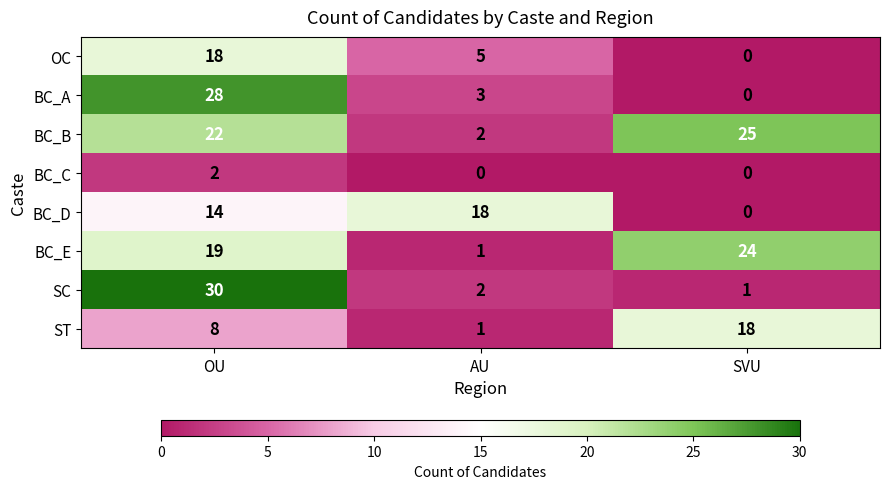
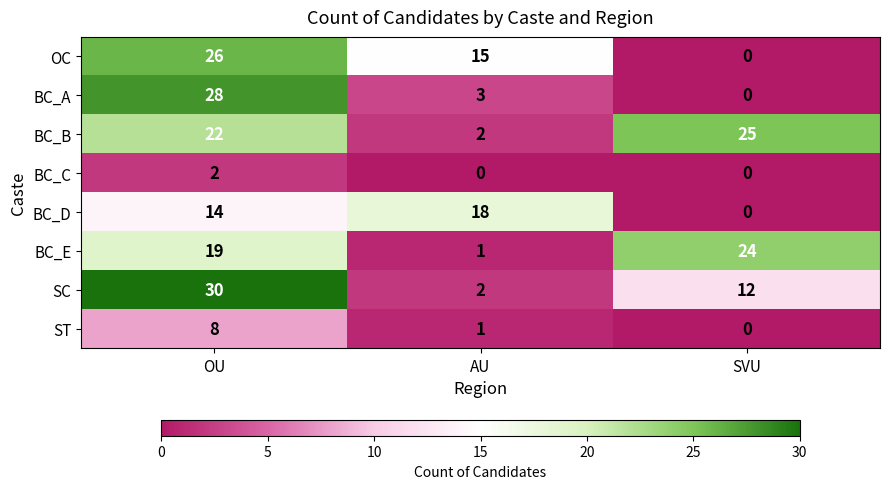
OC, OU: 18 -> 26
OC, AU: 5 -> 15
SC, SVU: 1 -> 12
ST, SVU: 18 -> 0
